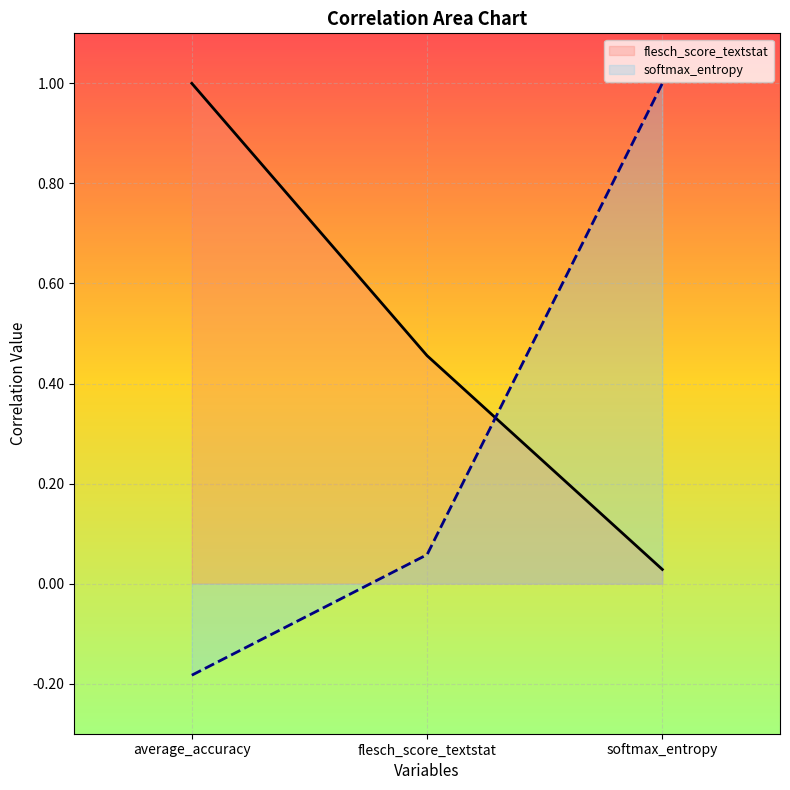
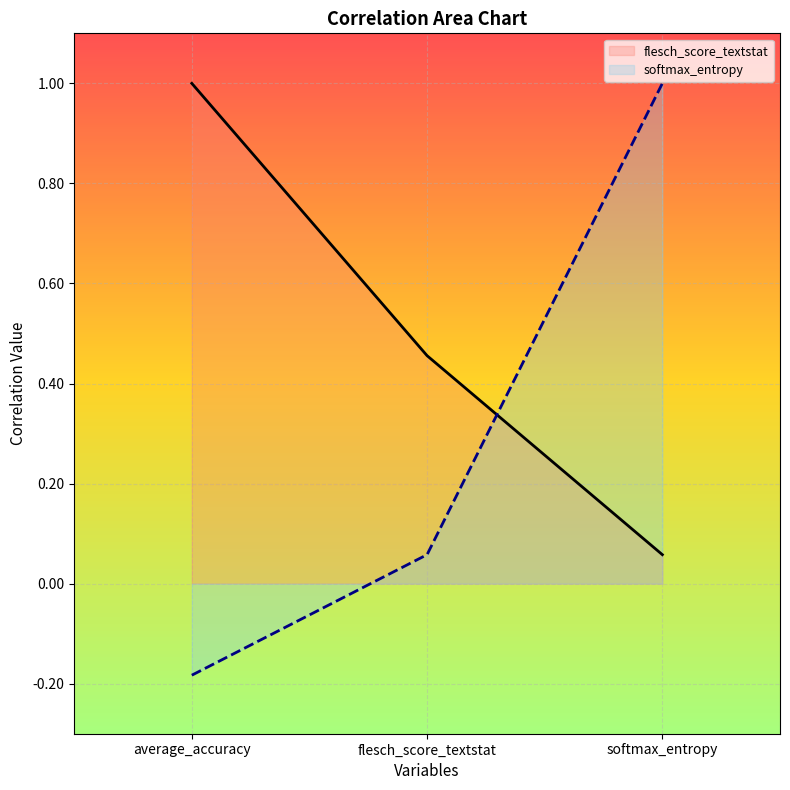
flesch_score_textstat, softmax_entropy: 0.03 -> 0.06
